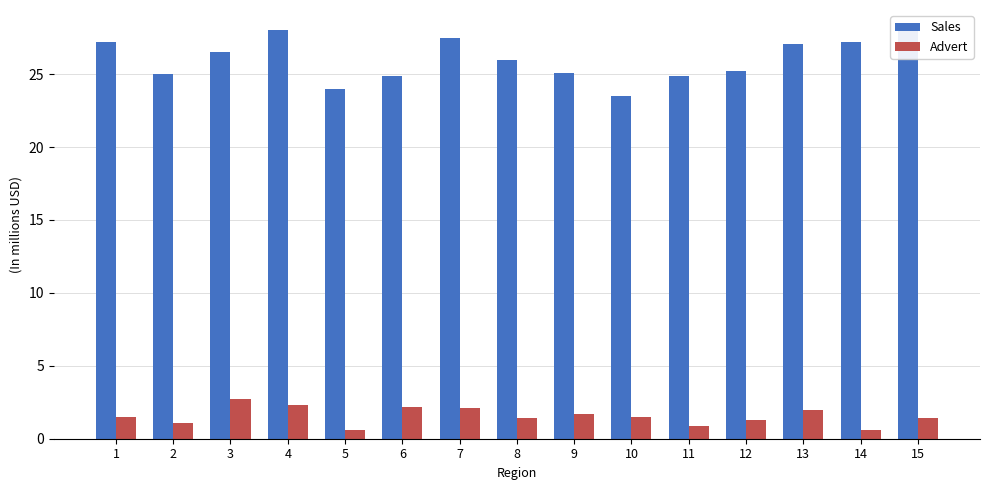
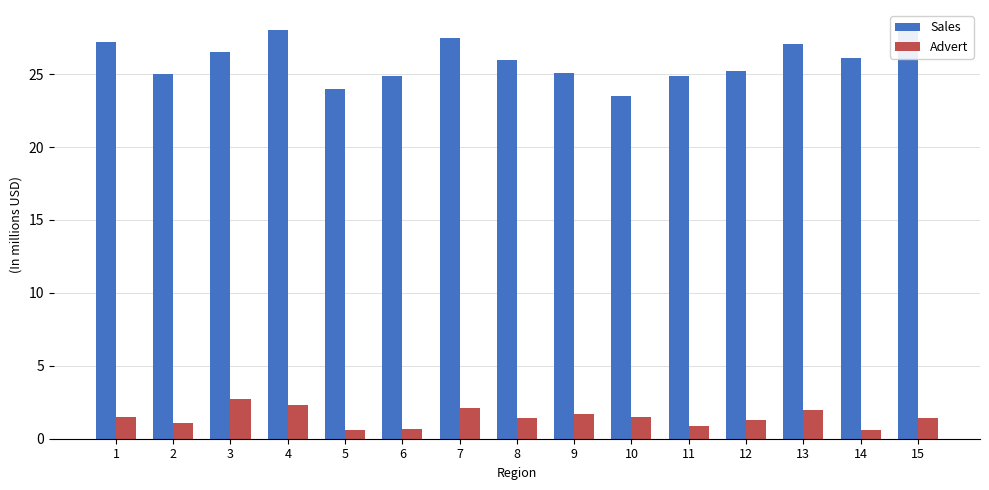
Advert, 6: 2.2 -> 0.7
Sales, 14: 27.2 -> 26.1
